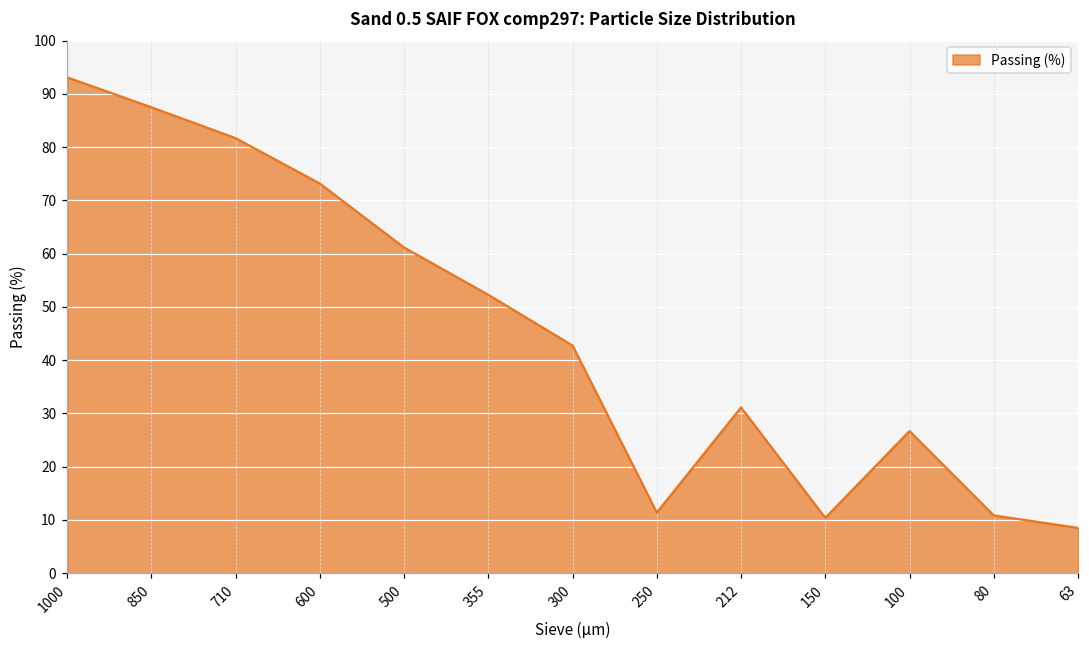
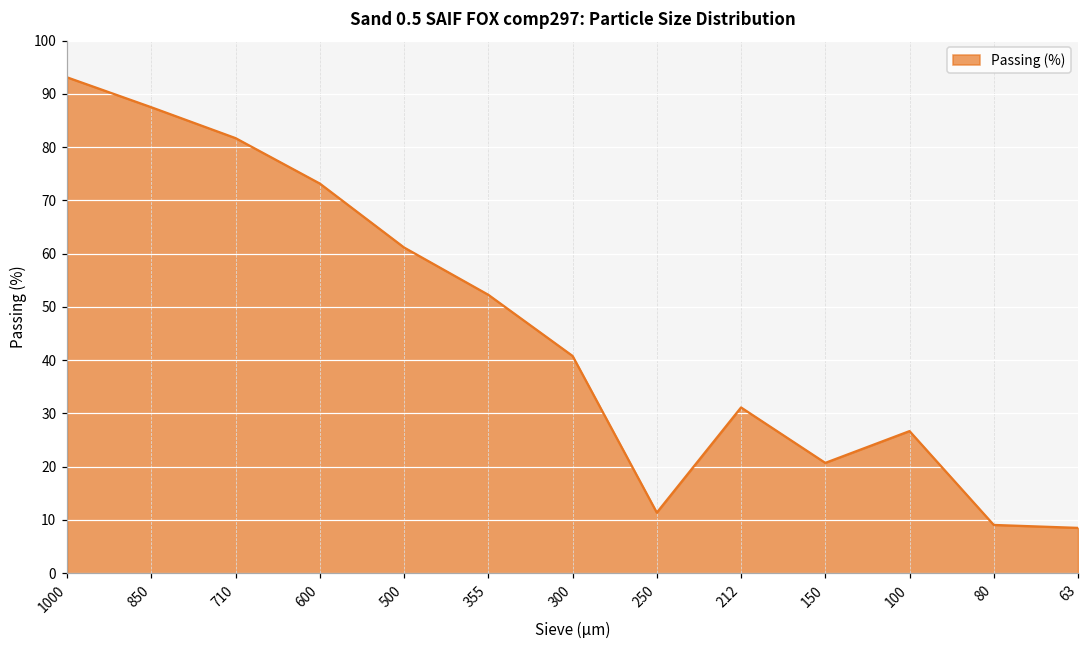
300: 43 -> 41
150: 10 -> 21
80: 11 -> 9
